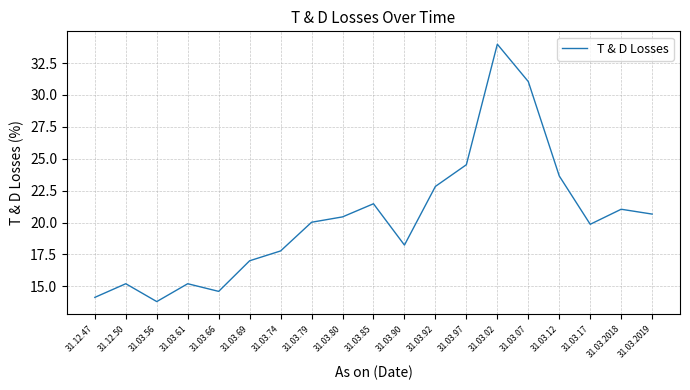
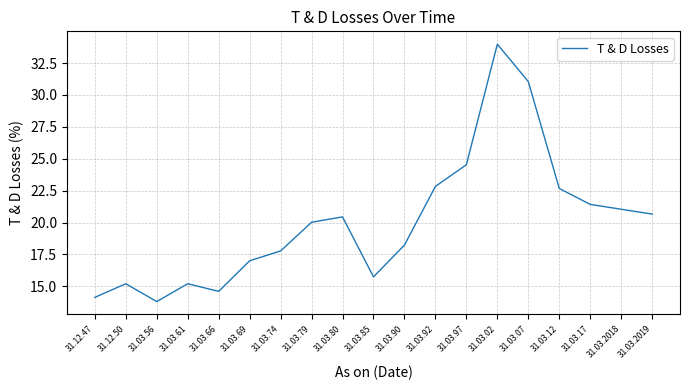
31.03.85: 21.5 -> 15.7
31.03.12: 23.7 -> 22.7
31.03.17: 19.9 -> 21.4
